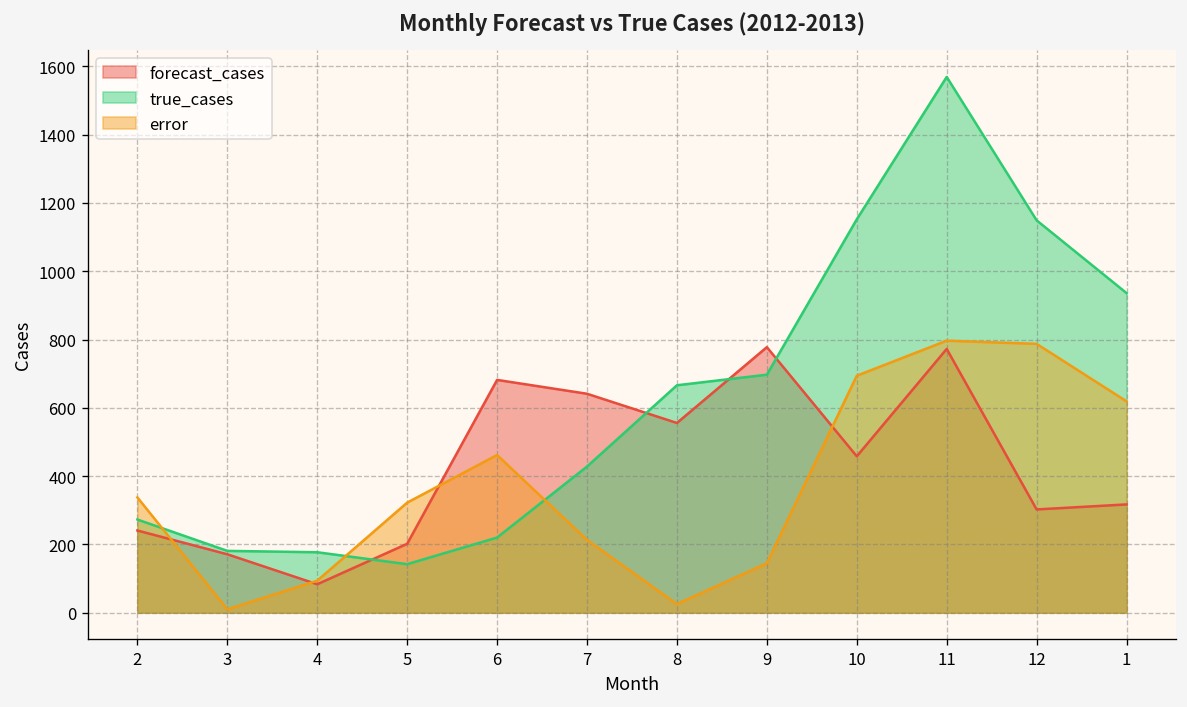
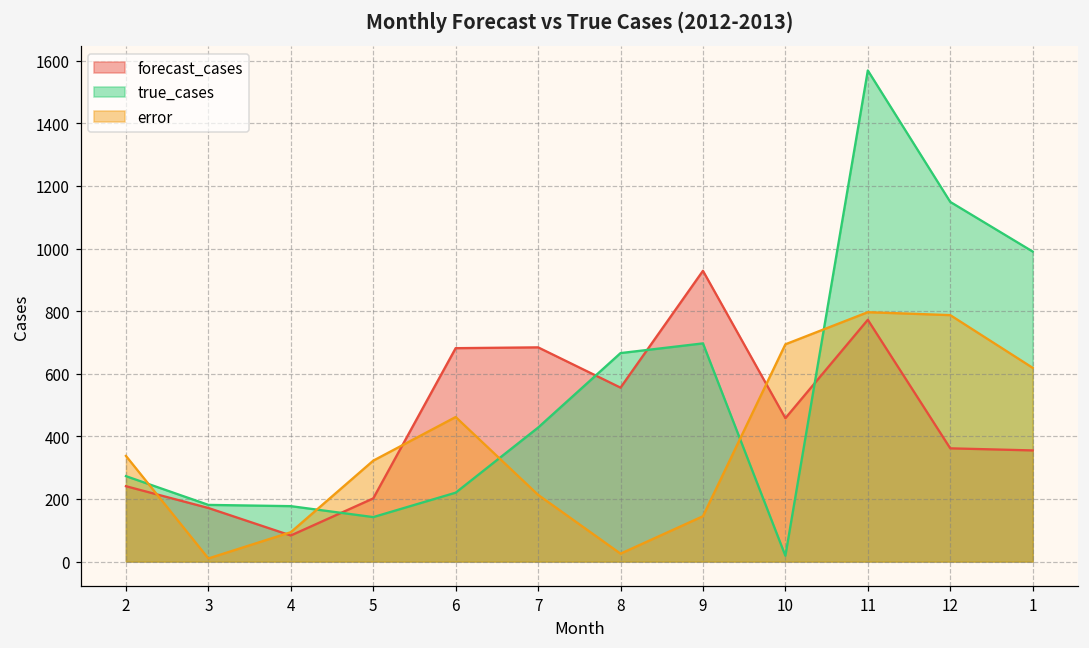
forecast_cases, 7: 640 -> 680
forecast_cases, 9: 780 -> 930
true_cases, 10: 1150 -> 20
forecast_cases, 12: 300 -> 360
forecast_cases, 1: 320 -> 360
true_cases, 1: 940 -> 990
